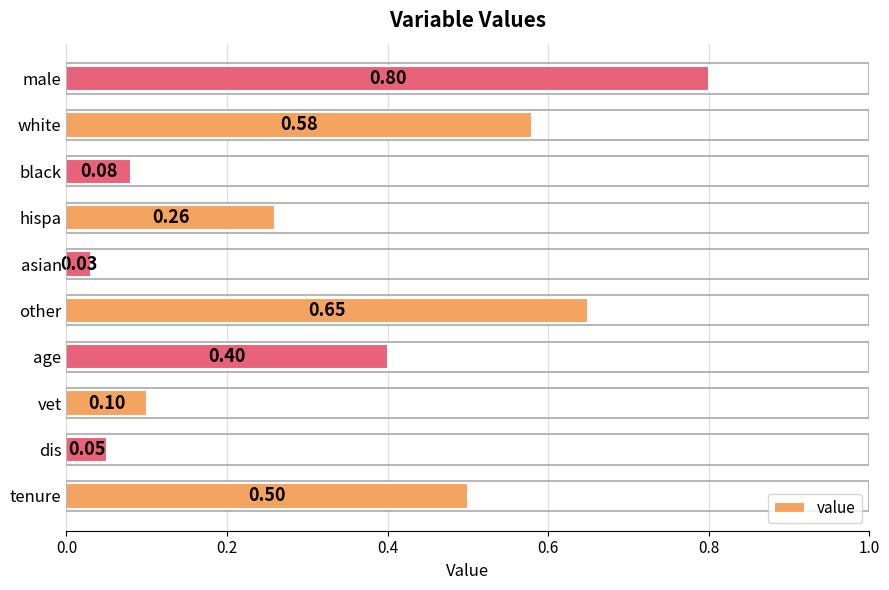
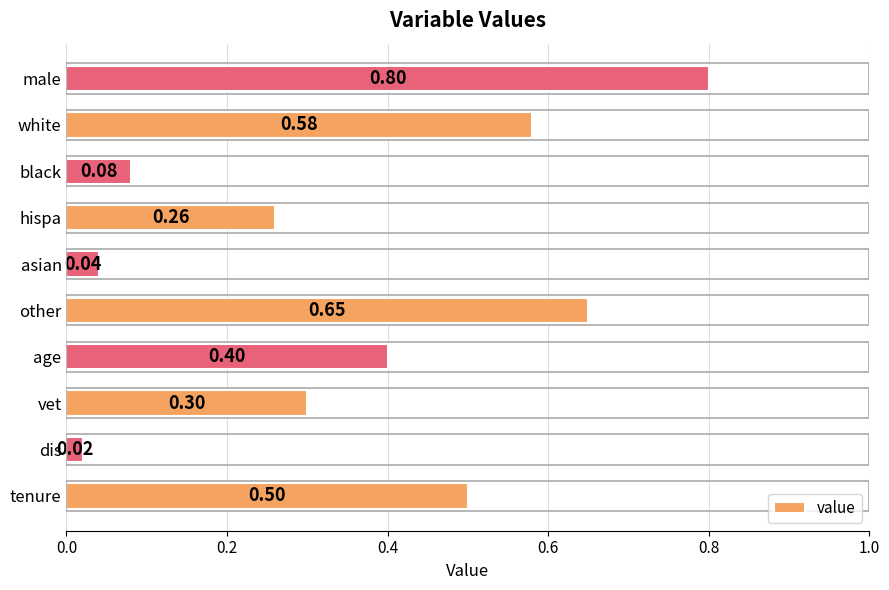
asian: 0.03 -> 0.04
vet: 0.10 -> 0.30
dis: 0.05 -> 0.02
